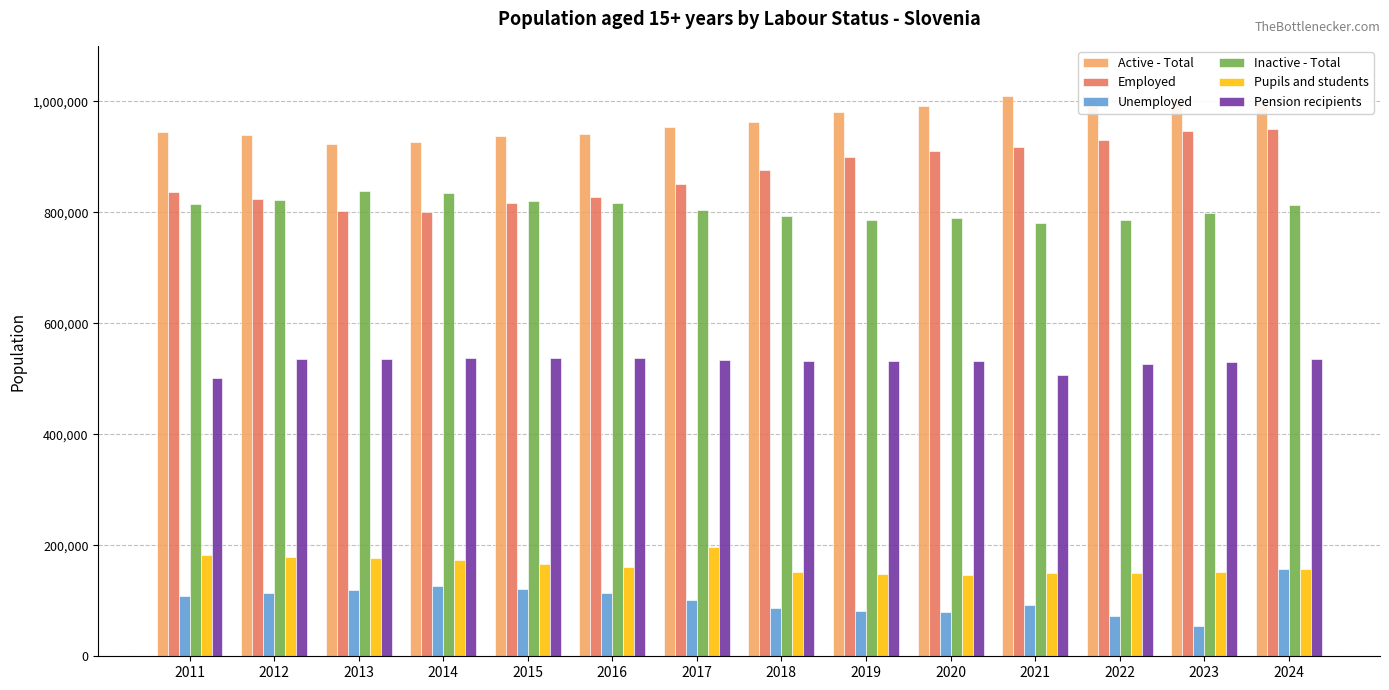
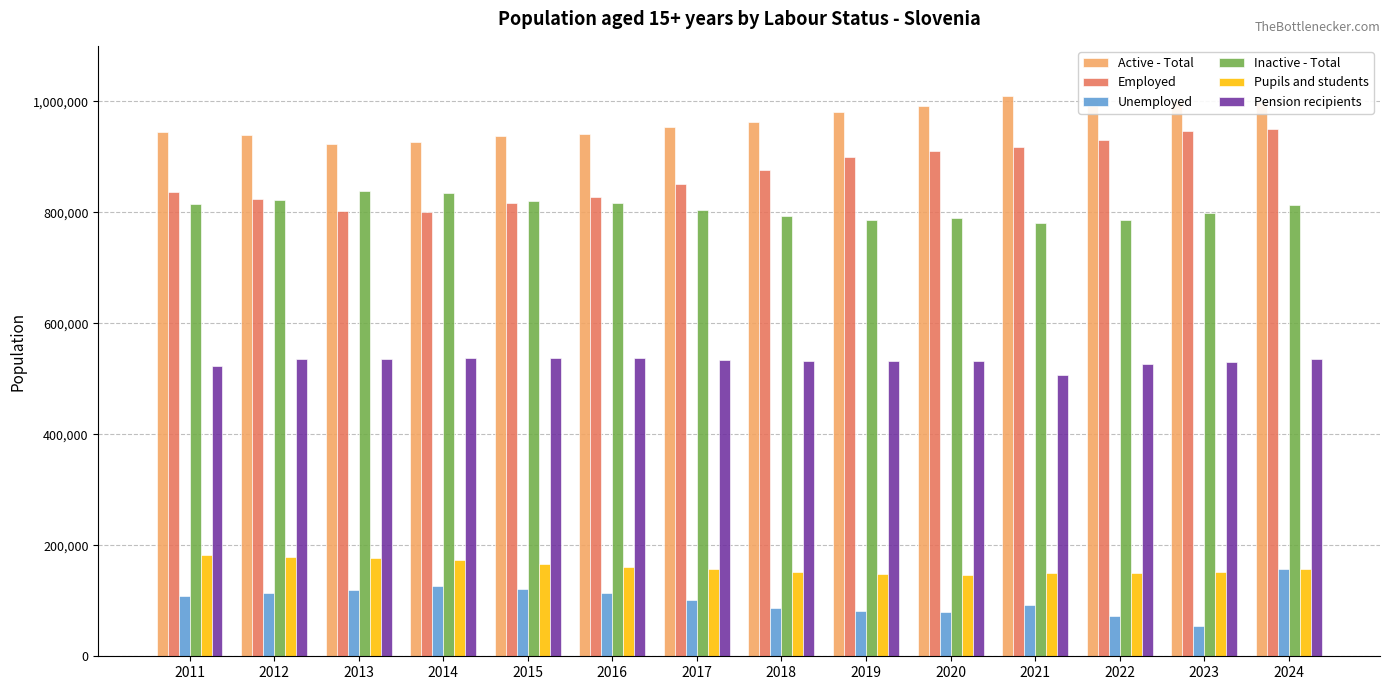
Pension recipients, 2011: 500,000 -> 520,000
Pupils and students, 2017: 200,000 -> 160,000
